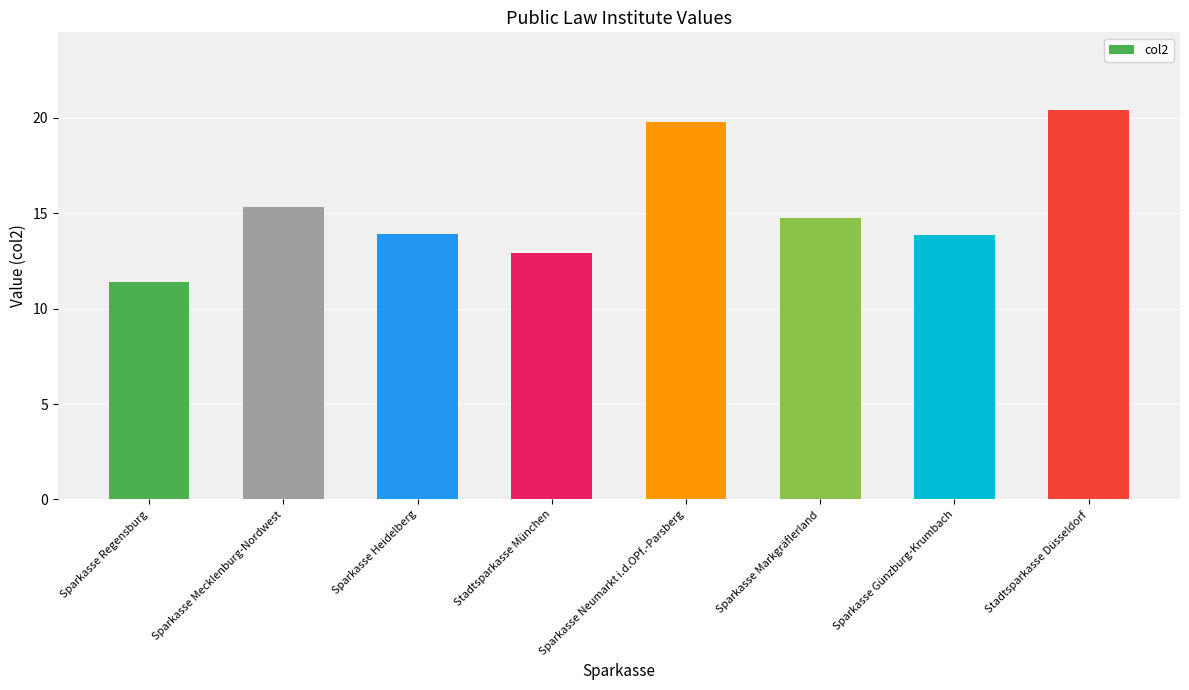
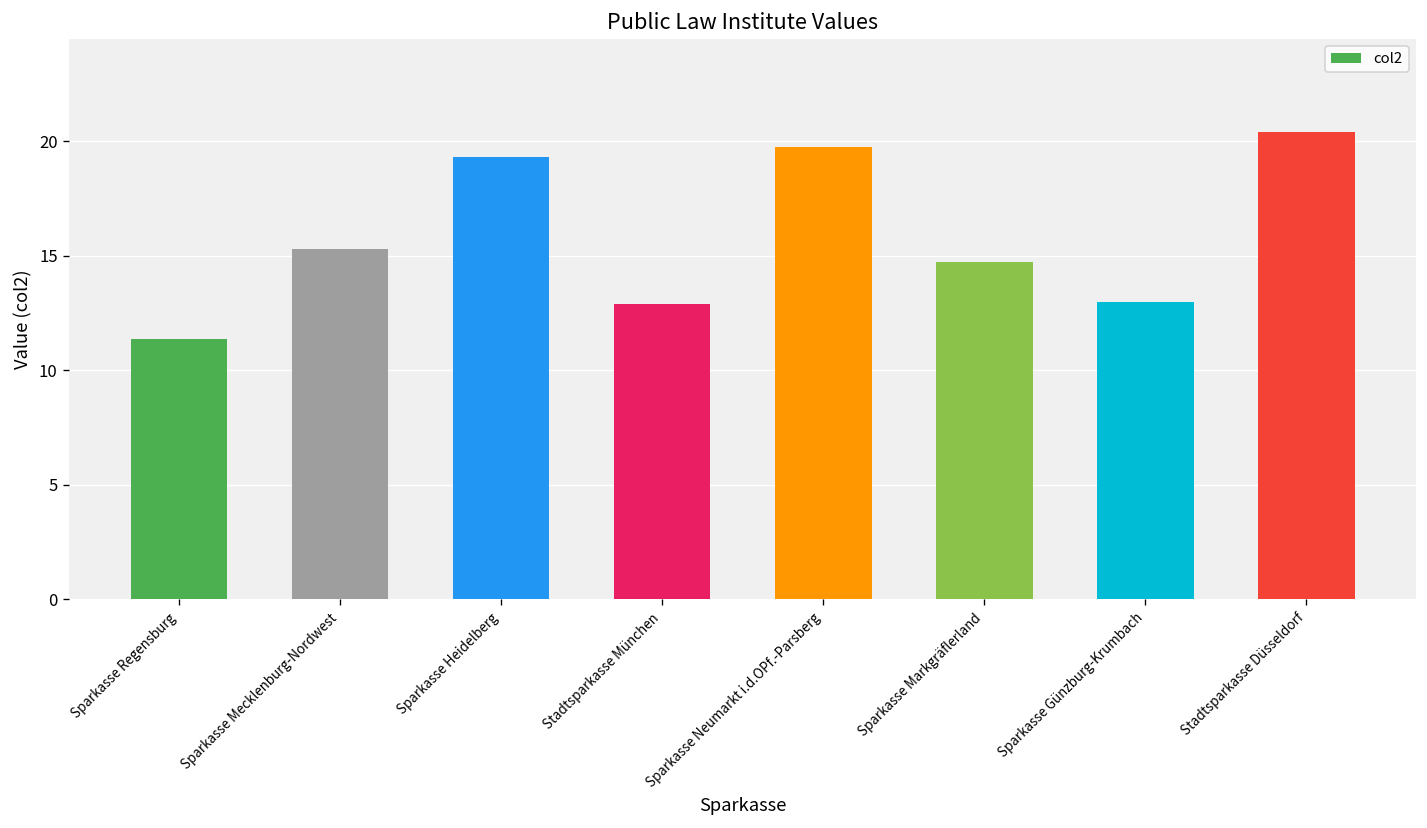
Sparkasse Heidelberg: 13.9 -> 19.3
Sparkasse Günzburg-Krumbach: 13.9 -> 13.0
